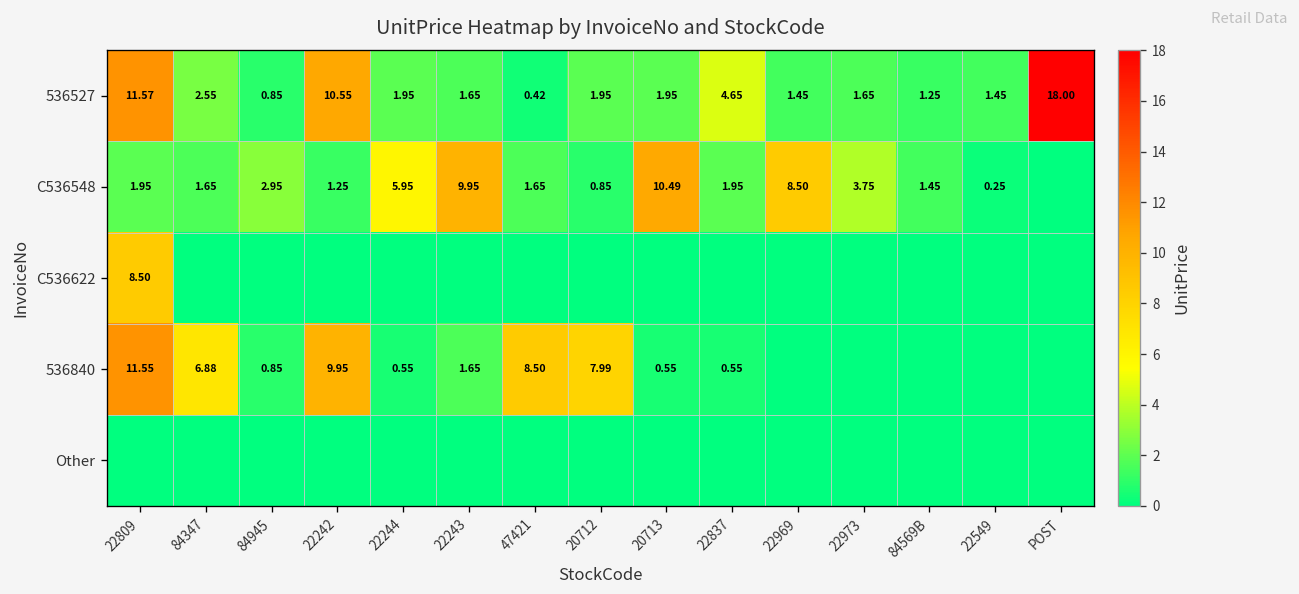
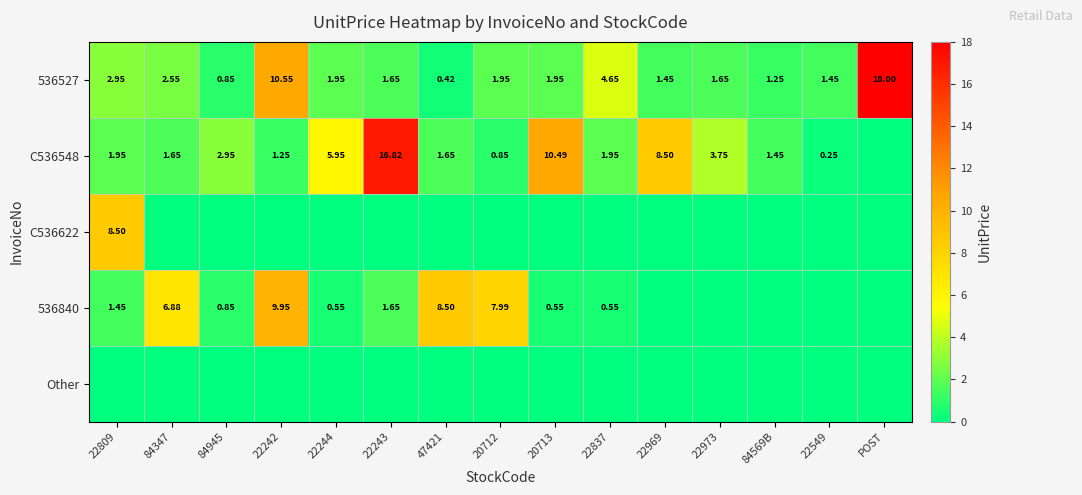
536527, 22809: 11.57 -> 2.95
C536548, 22243: 9.95 -> 16.82
536840, 22809: 11.55 -> 1.45
